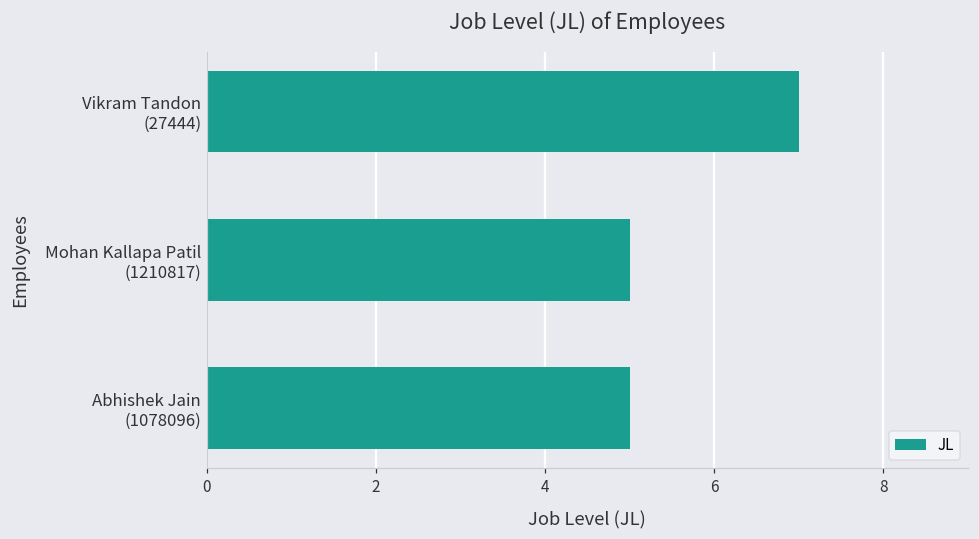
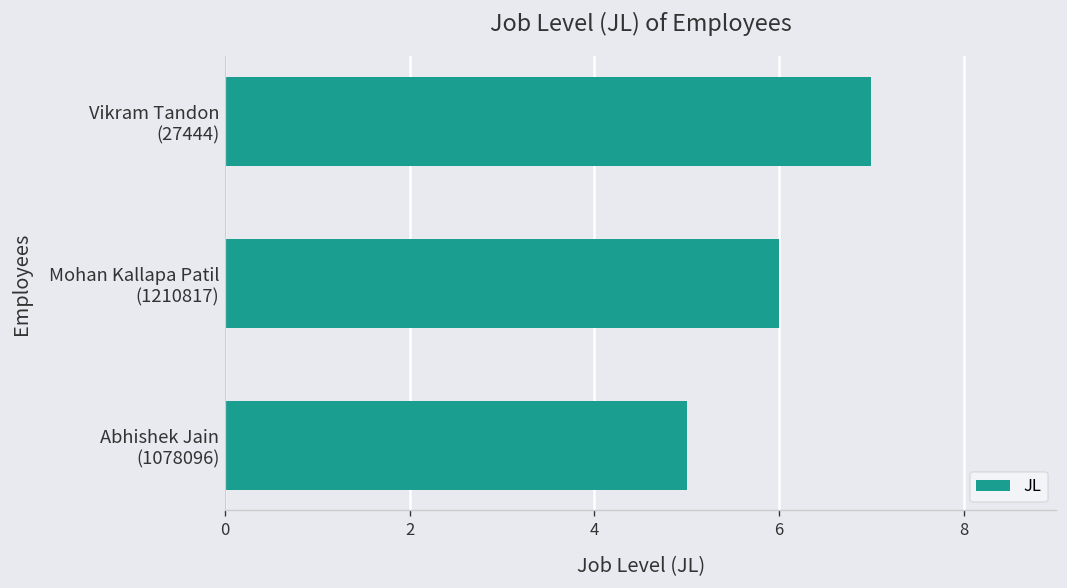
Mohan Kallapa Patil (1210817): 5 -> 6
